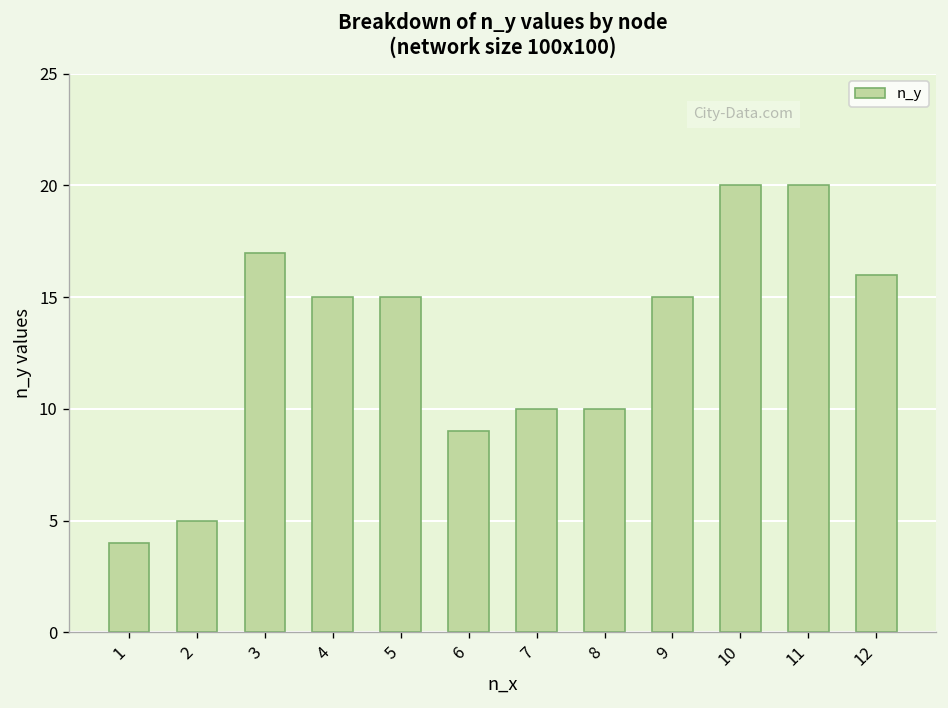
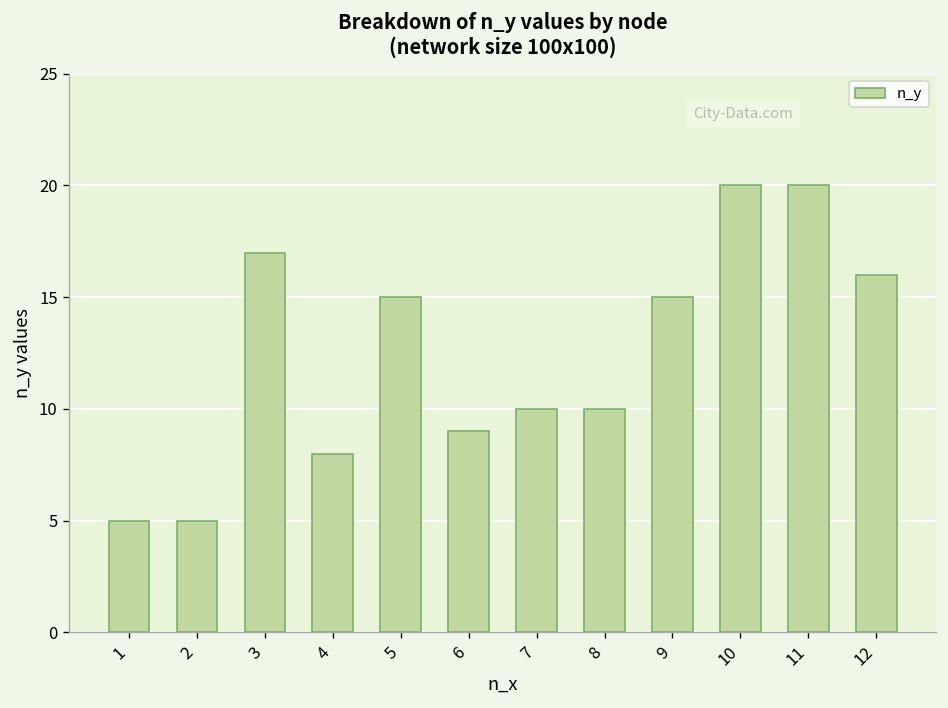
1: 4 -> 5
4: 15 -> 8
